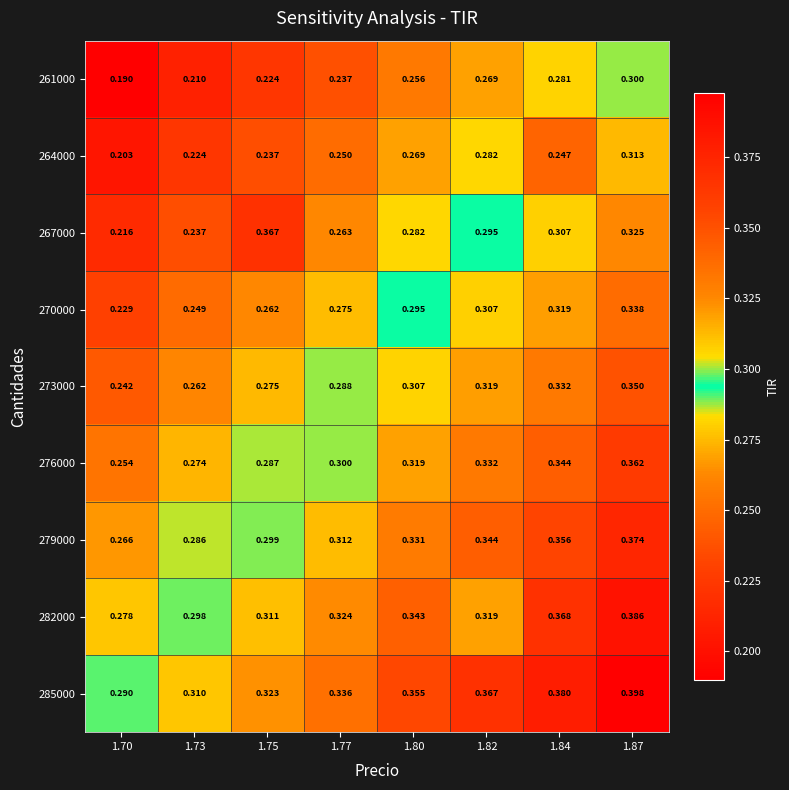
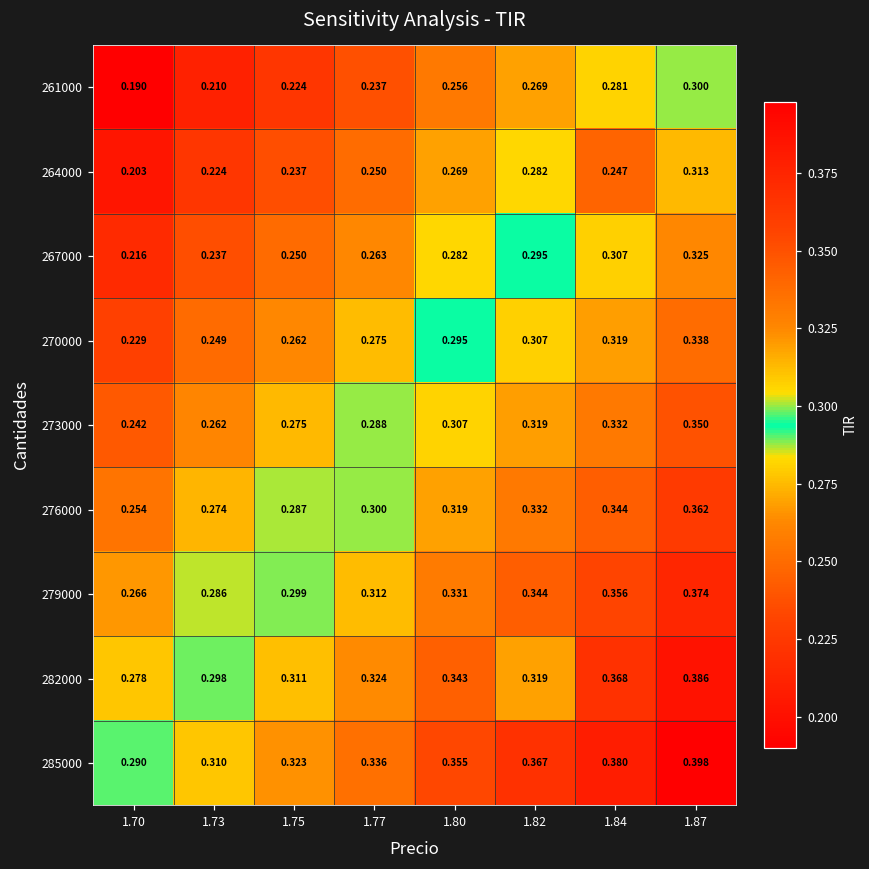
267000, 1.75: 0.367 -> 0.250
